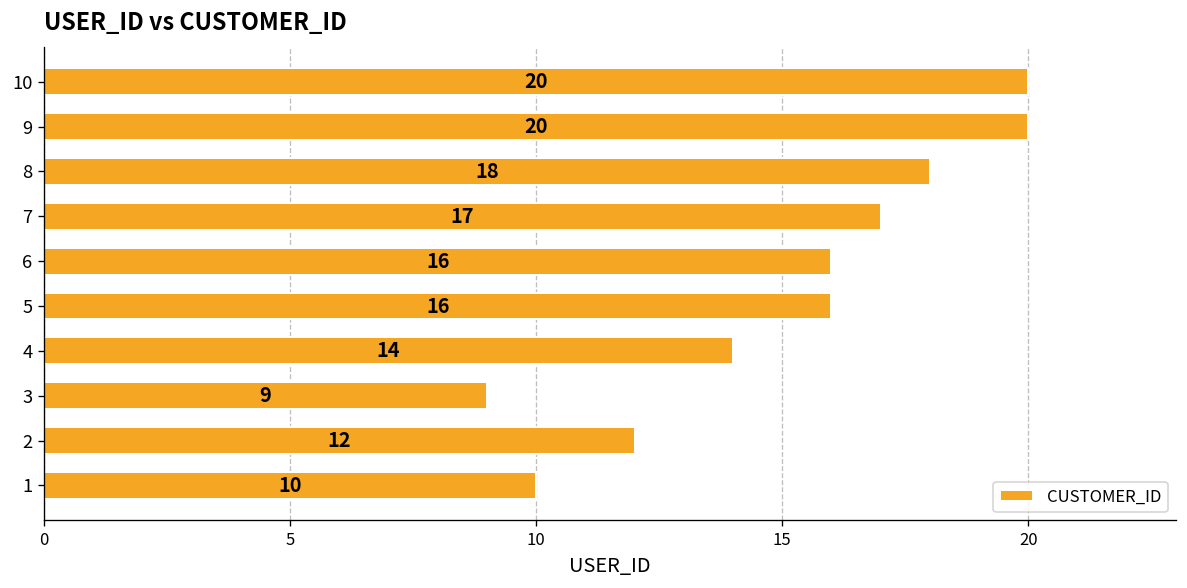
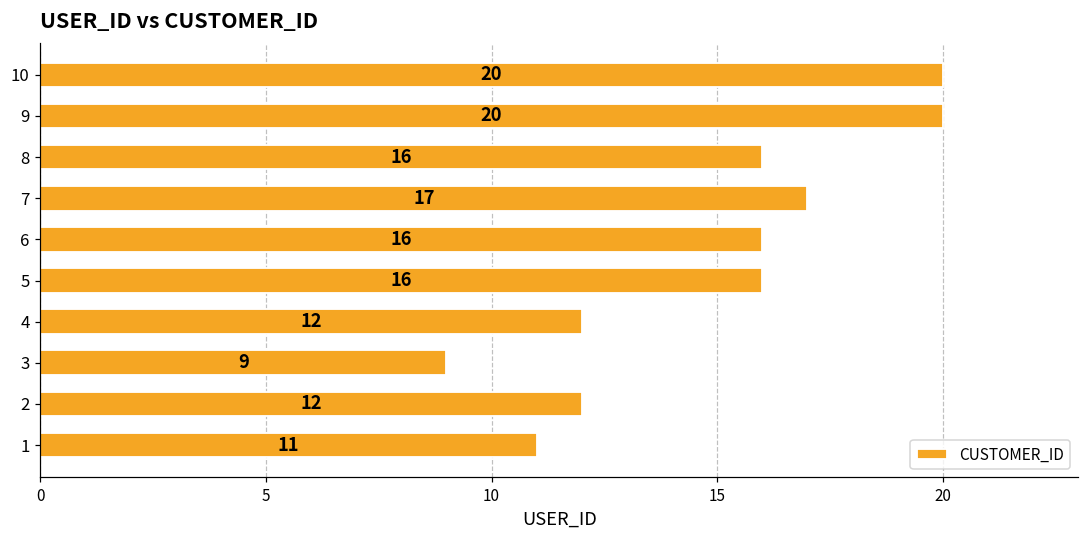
8: 18 -> 16
4: 14 -> 12
1: 10 -> 11
